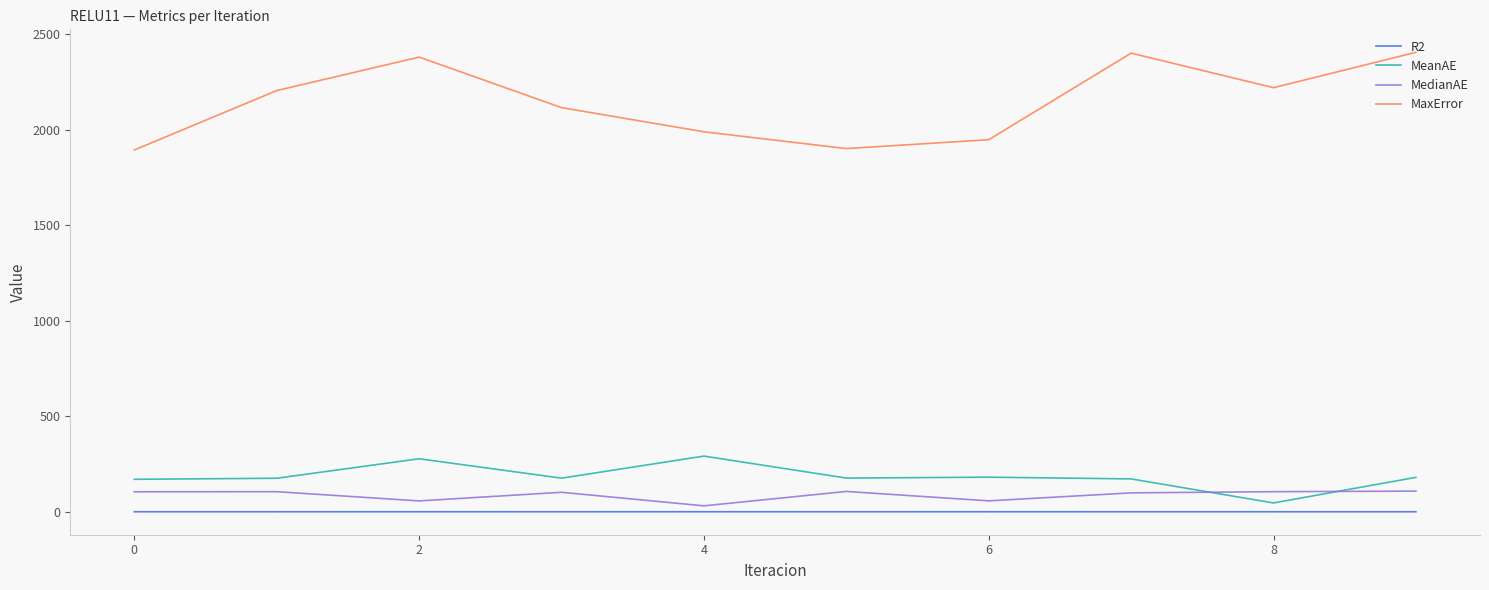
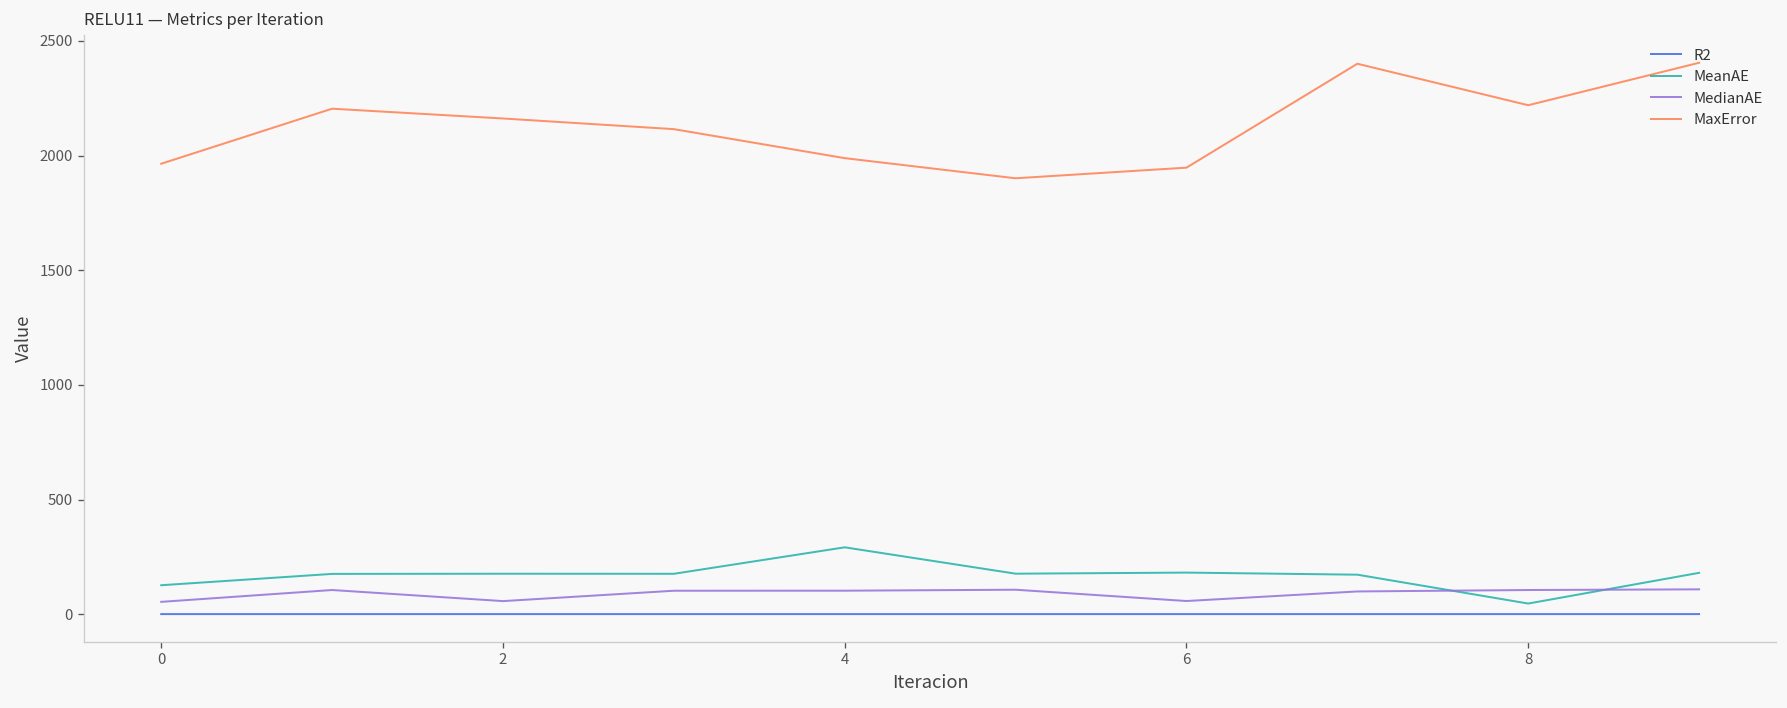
MeanAE, 0: 170 -> 130
MedianAE, 0: 110 -> 50
MaxError, 0: 1890 -> 1960
MeanAE, 2: 280 -> 180
MaxError, 2: 2380 -> 2160
MedianAE, 4: 30 -> 100
